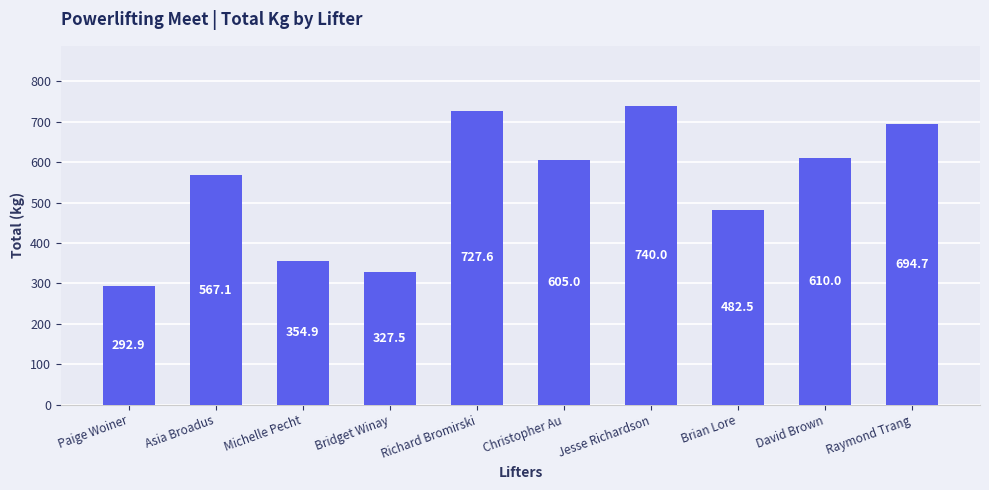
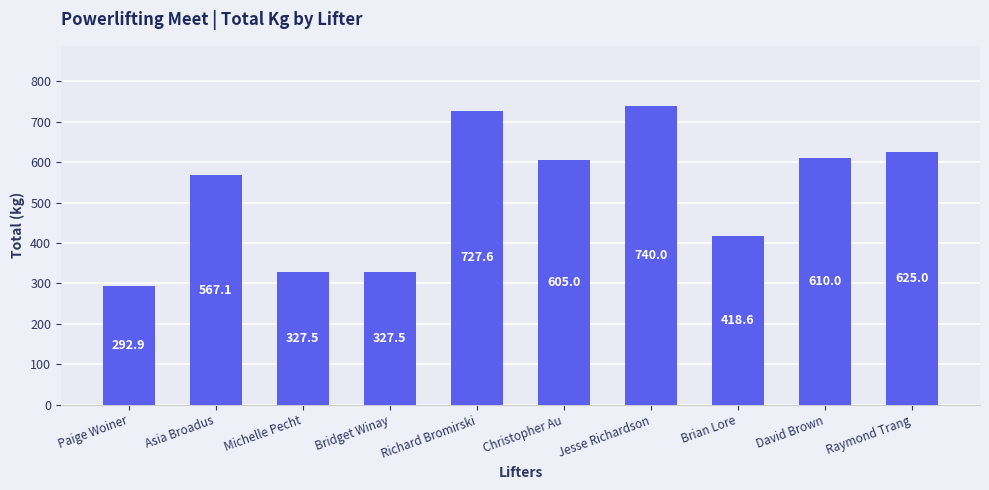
Michelle Pecht: 354.9 -> 327.5
Brian Lore: 482.5 -> 418.6
Raymond Trang: 694.7 -> 625.0
